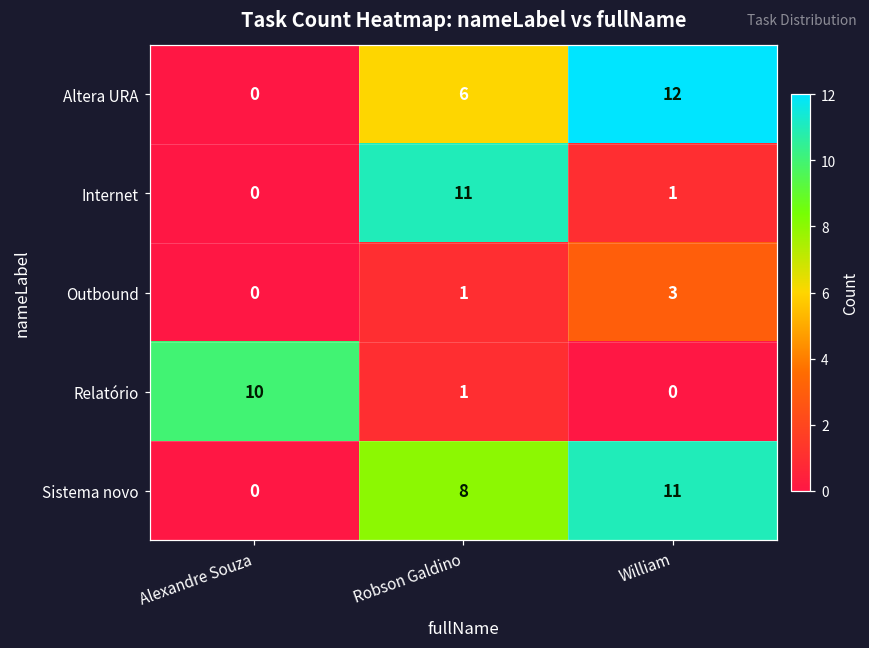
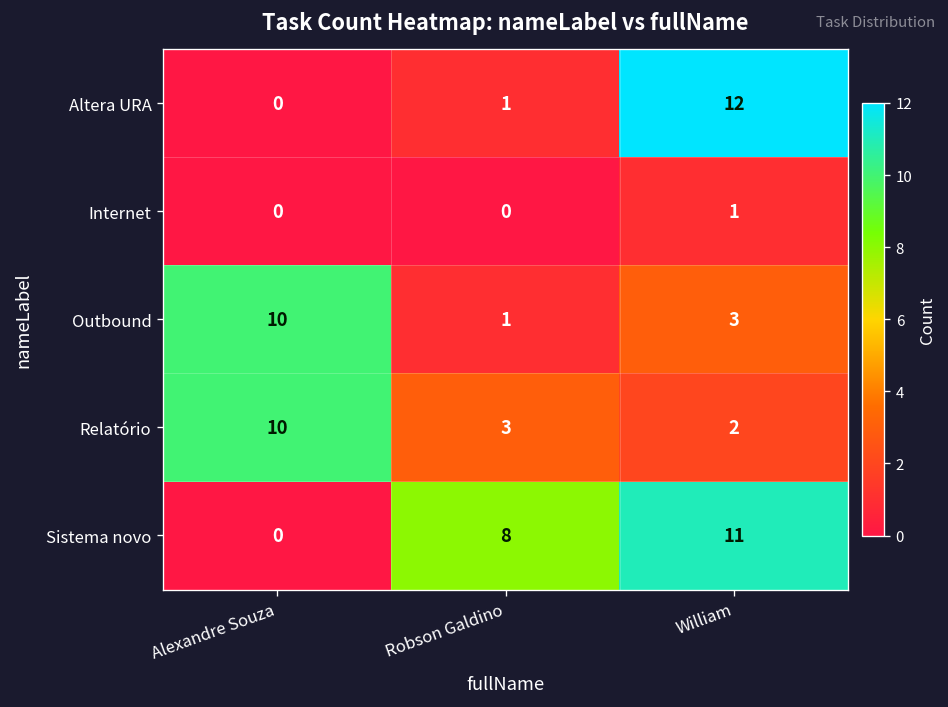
Altera URA, Robson Galdino: 6 -> 1
Internet, Robson Galdino: 11 -> 0
Outbound, Alexandre Souza: 0 -> 10
Relatório, Robson Galdino: 1 -> 3
Relatório, William: 0 -> 2
